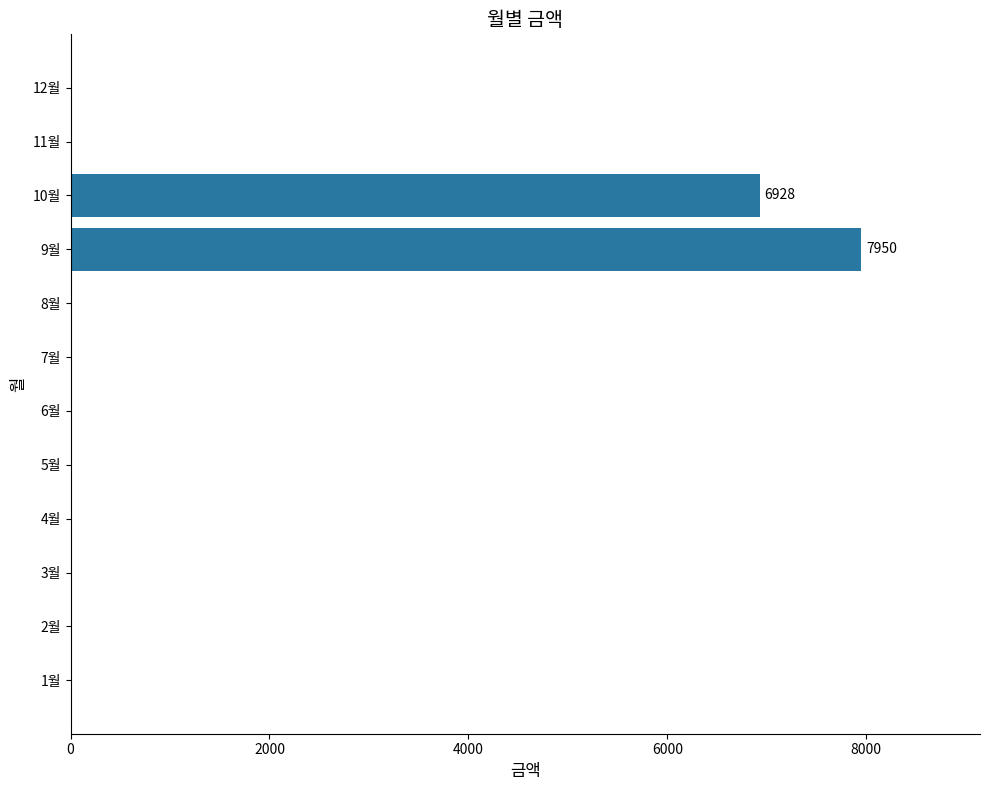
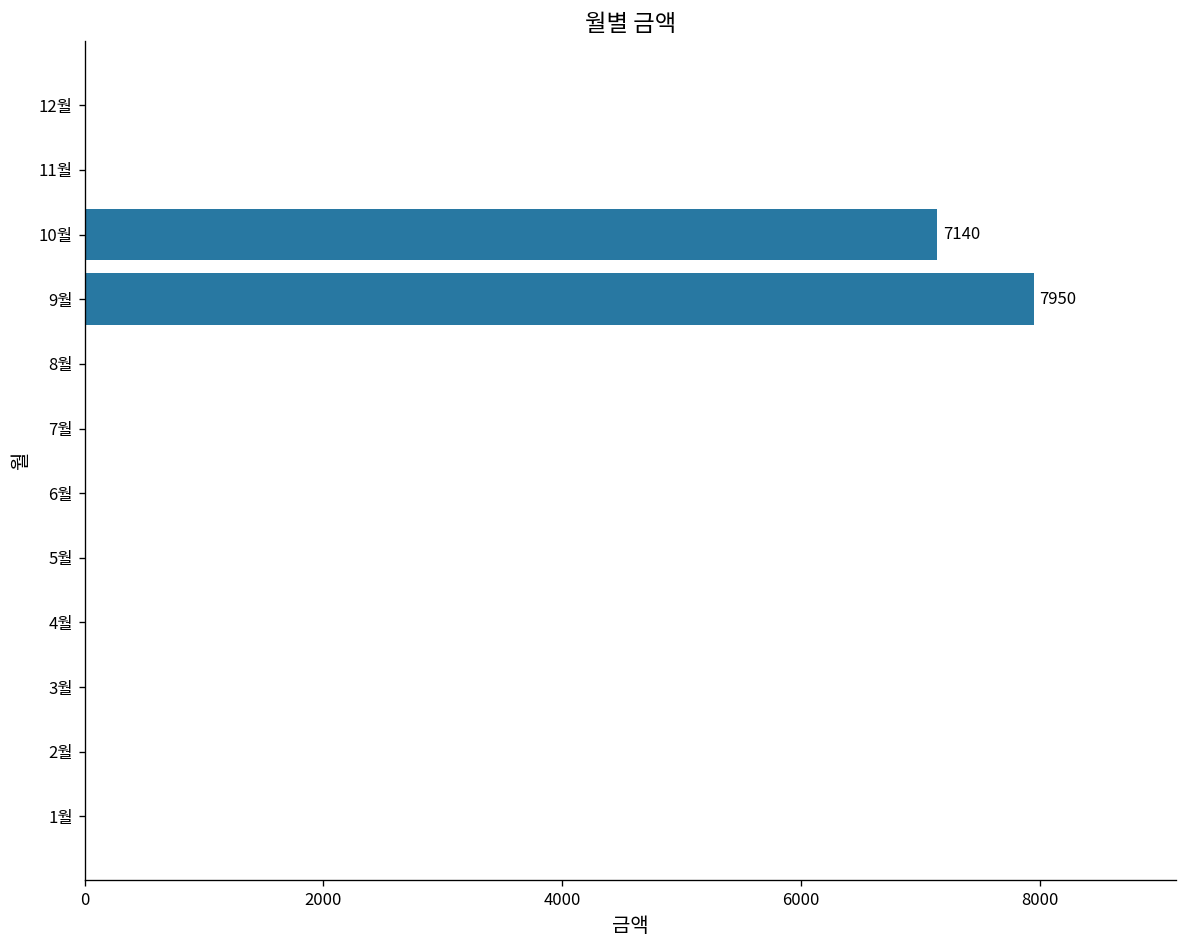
10월: 6928 -> 7140
